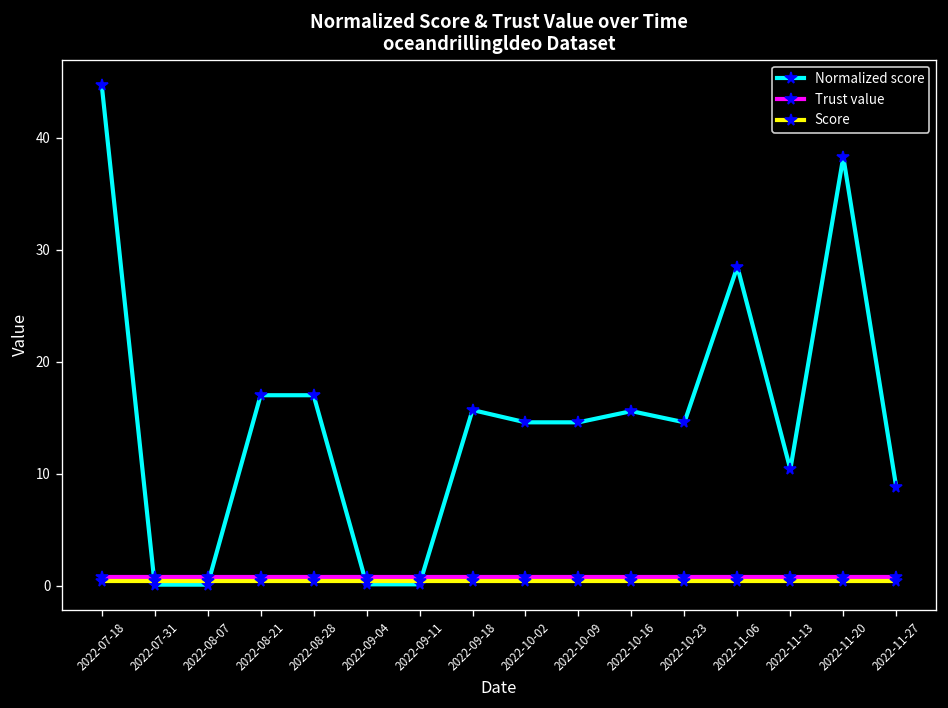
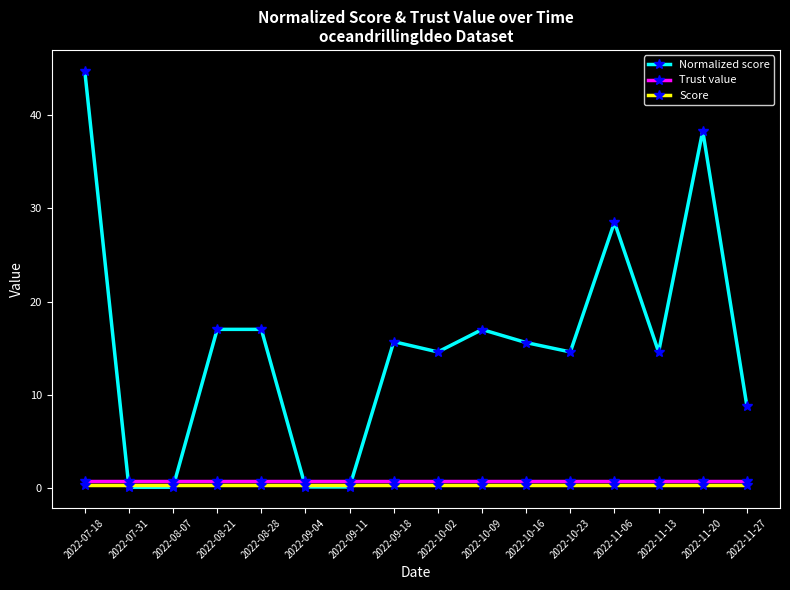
Normalized score, 2022-10-09: 15 -> 17
Normalized score, 2022-11-13: 10 -> 15
